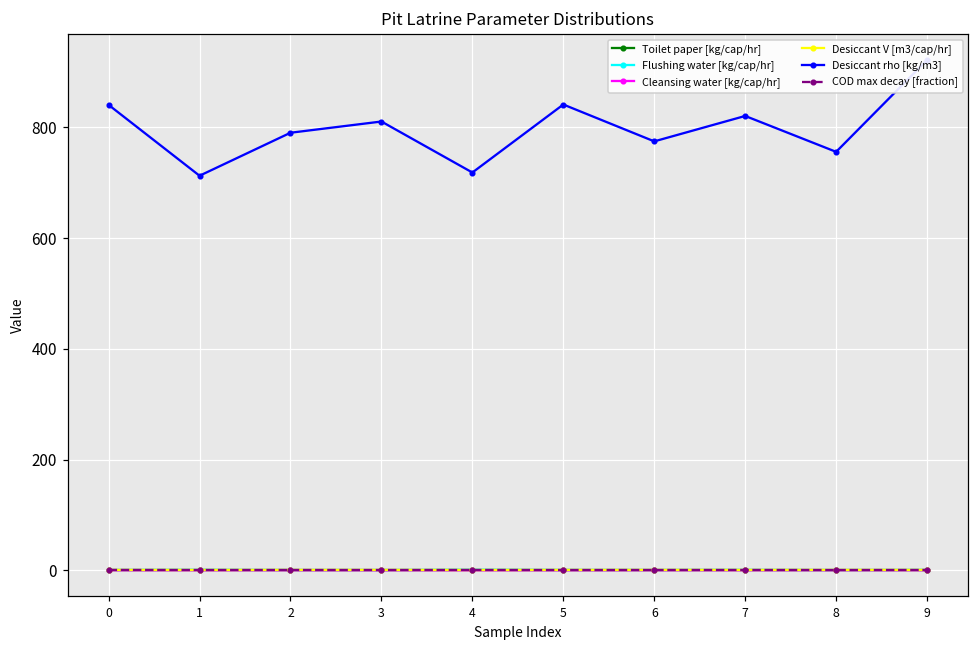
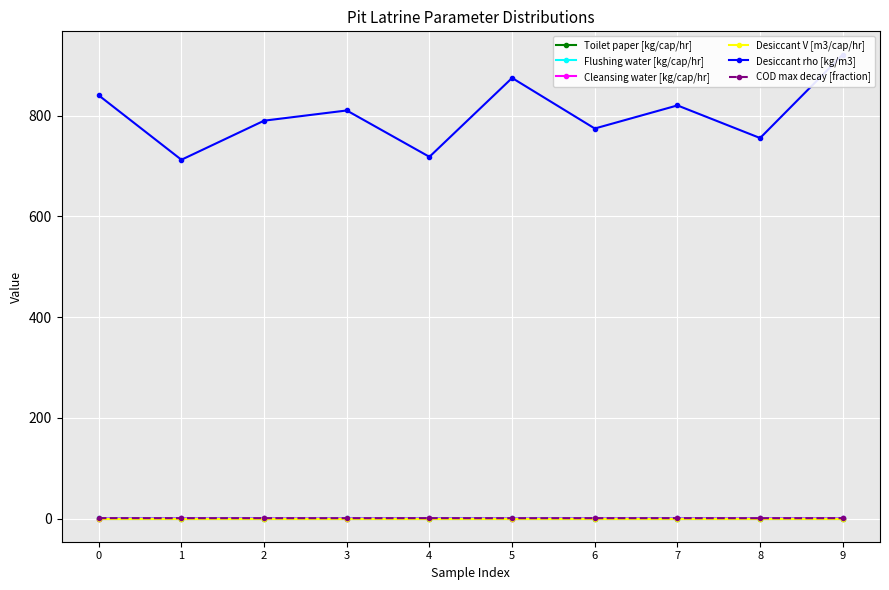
Desiccant rho [kg/m3], 5: 840 -> 870
